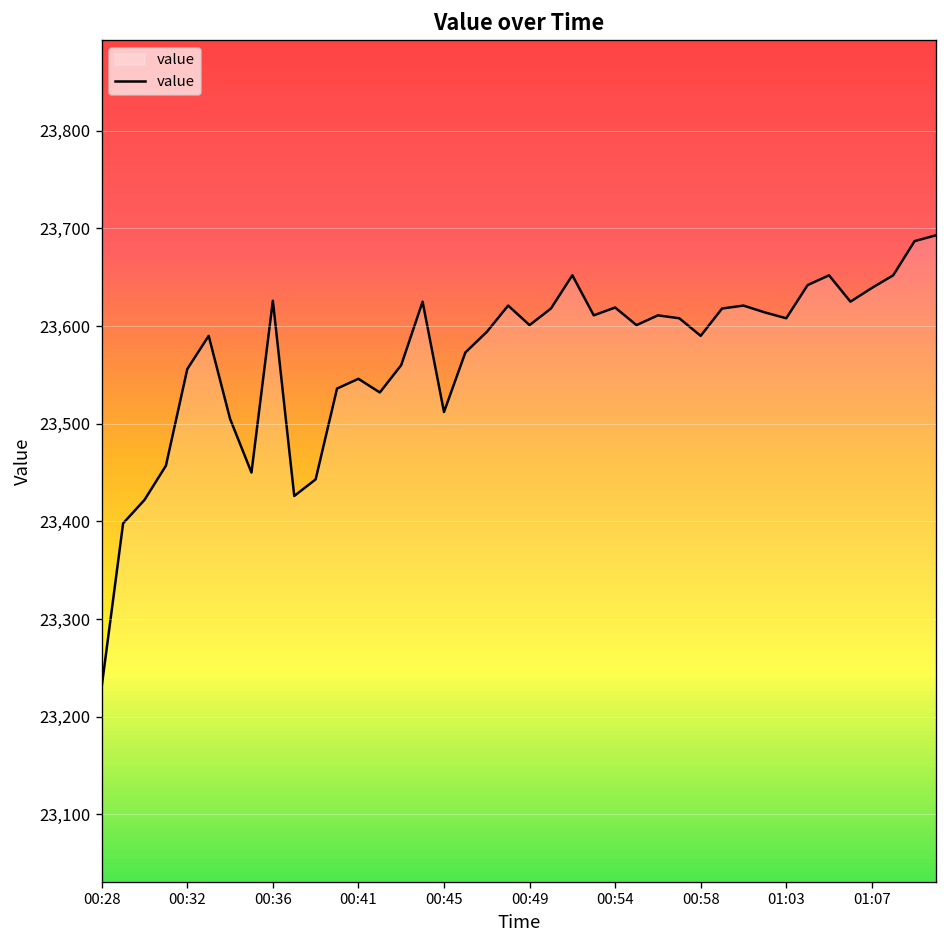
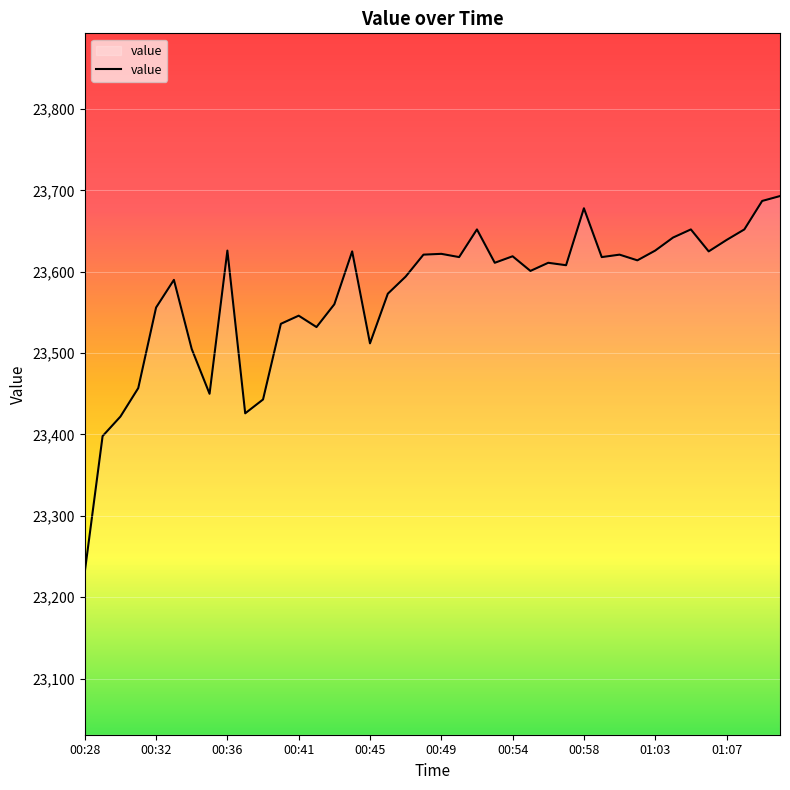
00:49: 23,600 -> 23,620
00:58: 23,590 -> 23,680
01:03: 23,610 -> 23,630
